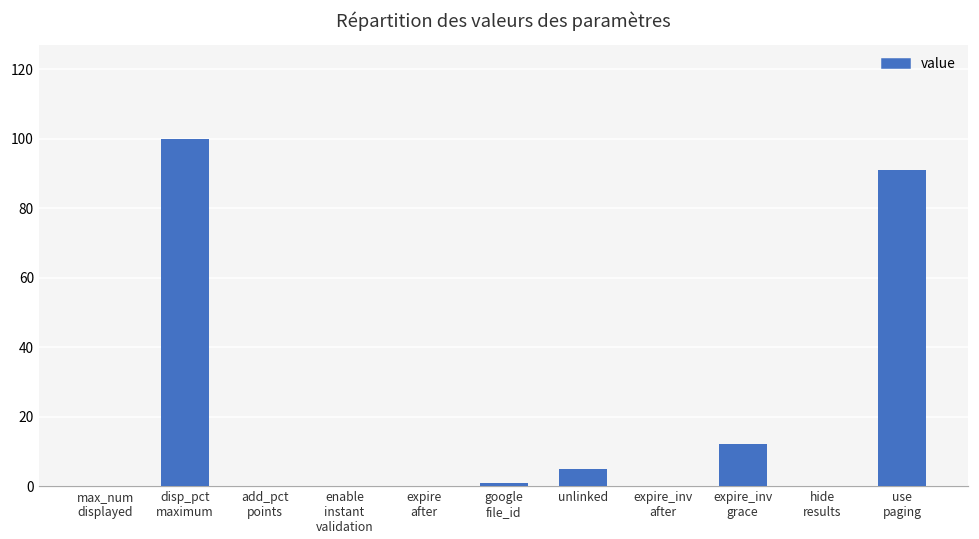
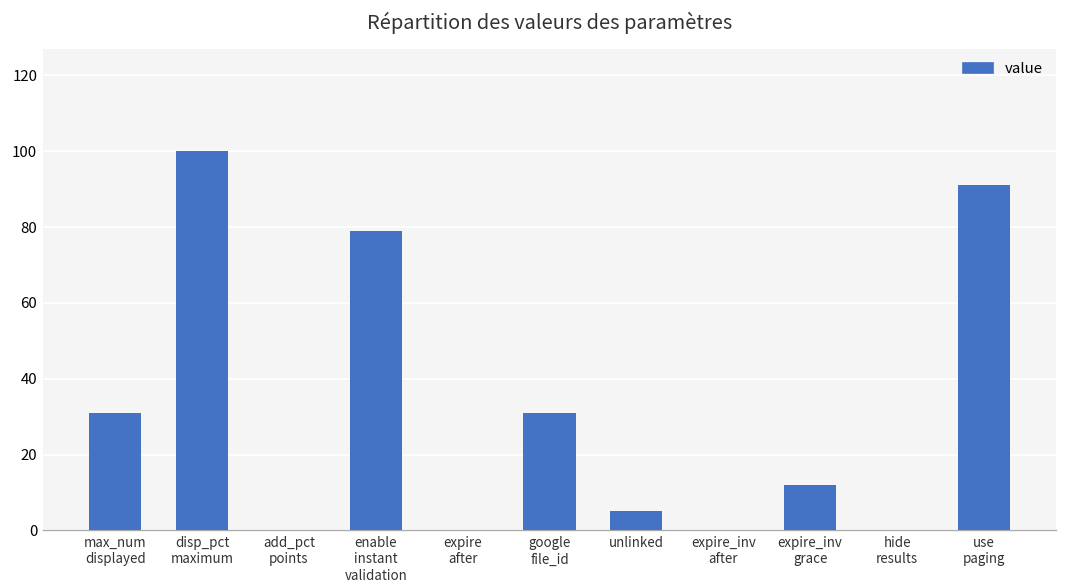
max_num displayed: 0 -> 31
enable instant validation: 0 -> 79
google file_id: 1 -> 31
